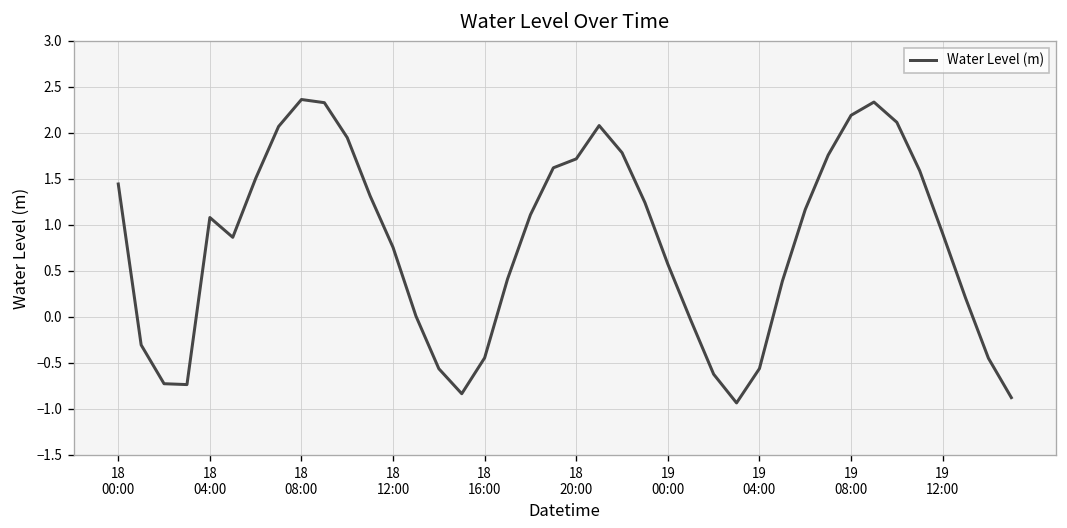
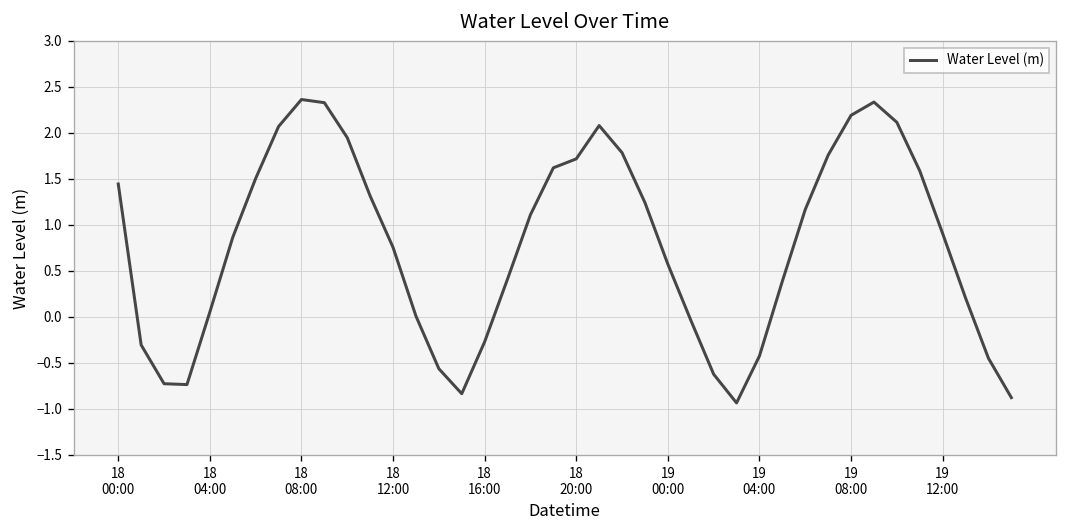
18 04:00: 1.1 -> 0.1
18 16:00: -0.4 -> -0.3
19 04:00: -0.6 -> -0.4
